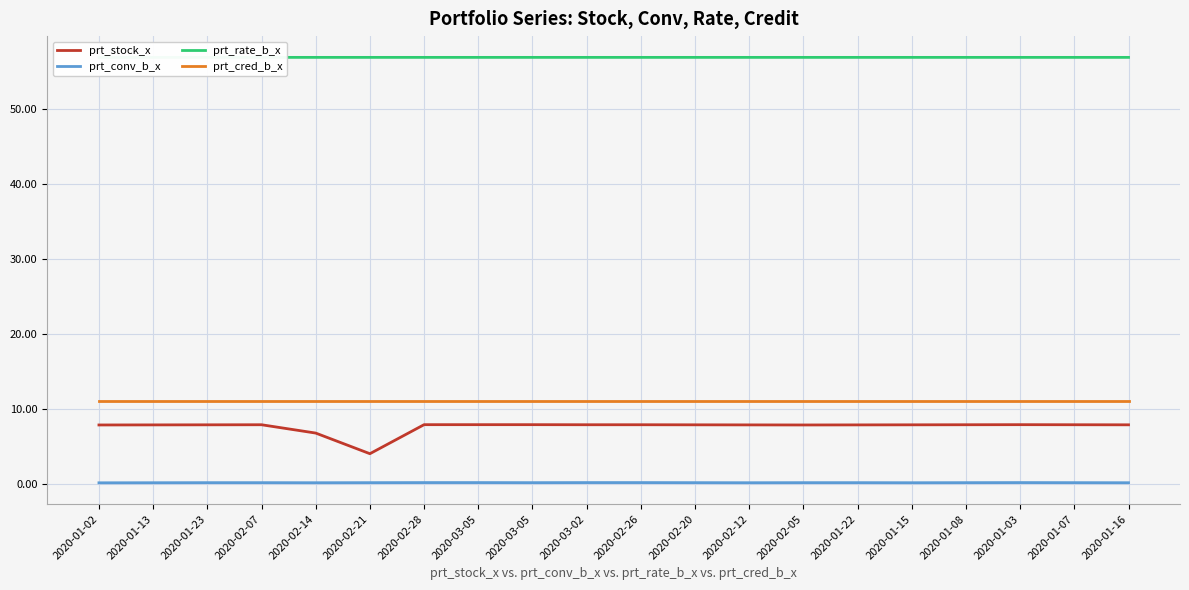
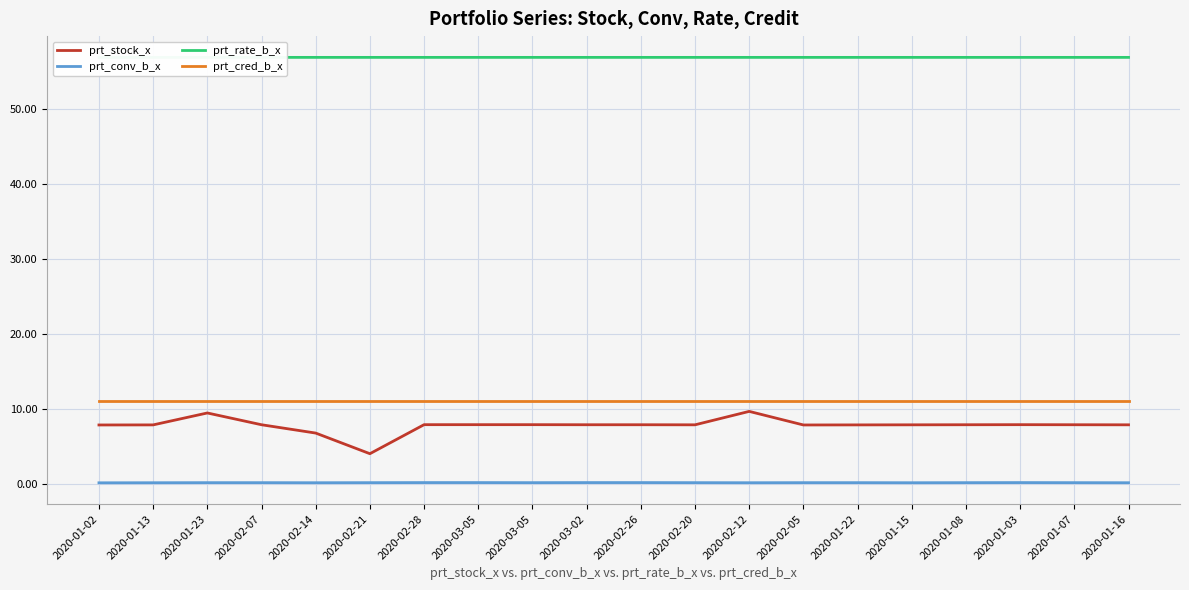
prt_stock_x, 2020-01-23: 8 -> 9
prt_stock_x, 2020-02-12: 8 -> 10
